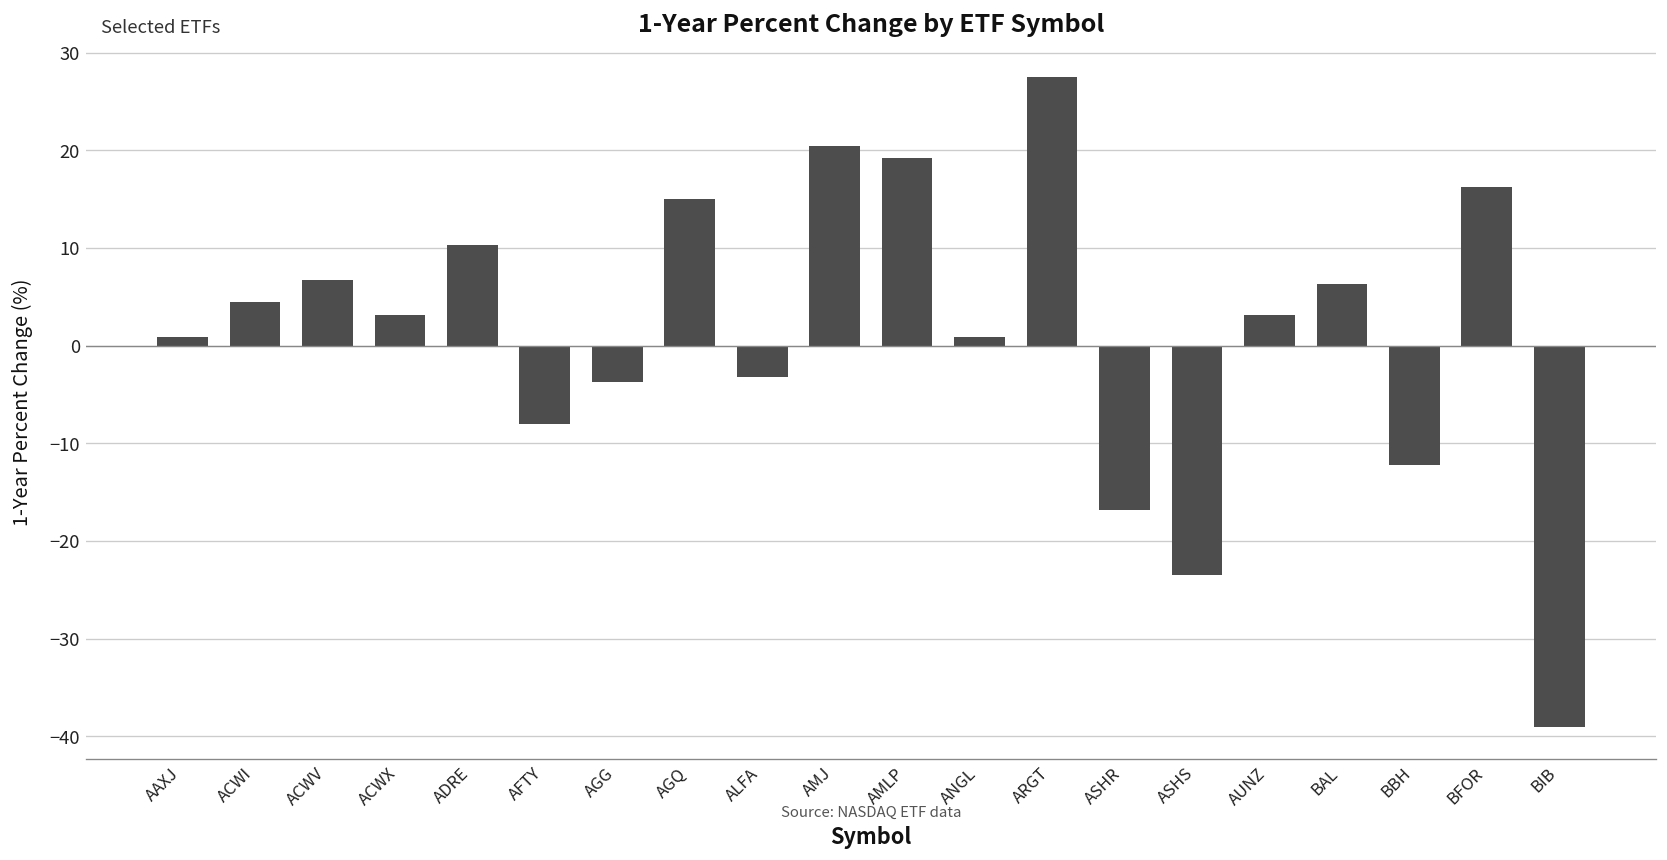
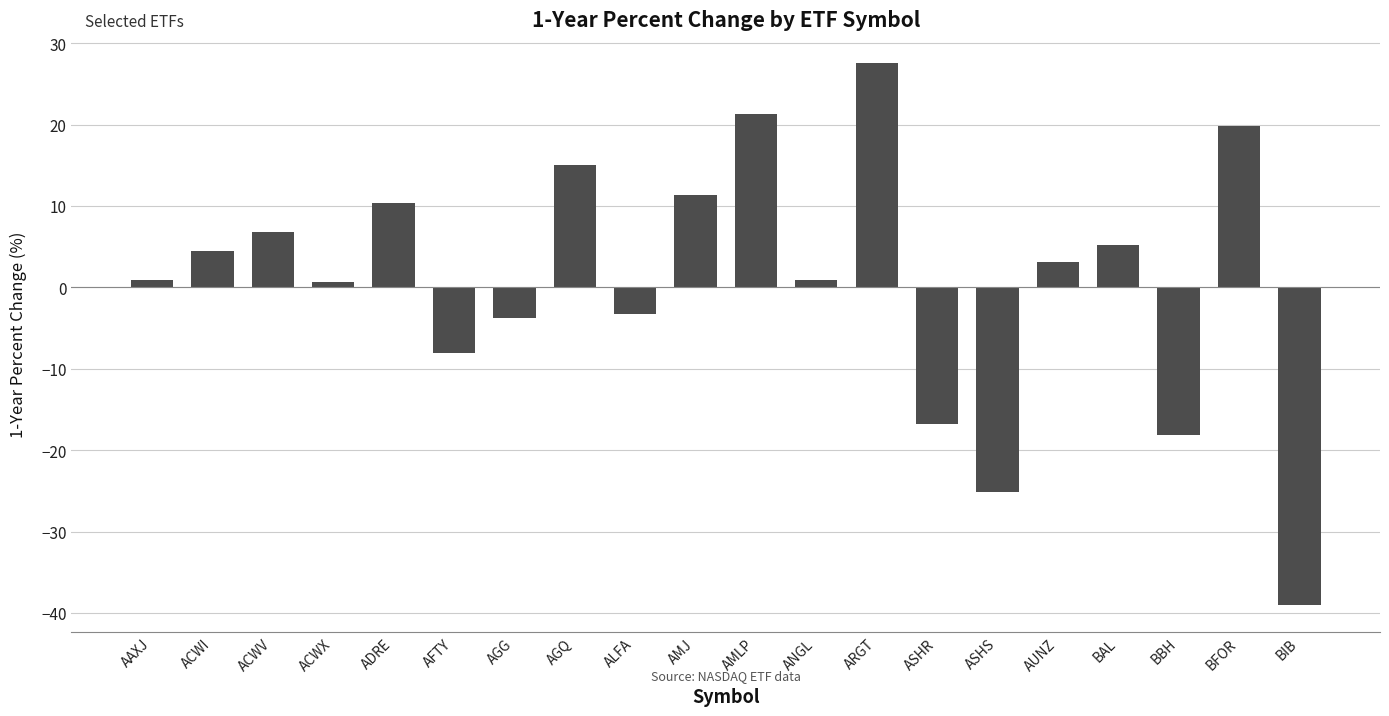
ACWX: 3 -> 1
AMJ: 20 -> 11
AMLP: 19 -> 21
ASHS: -24 -> -25
BAL: 6 -> 5
BBH: -12 -> -18
BFOR: 16 -> 20
